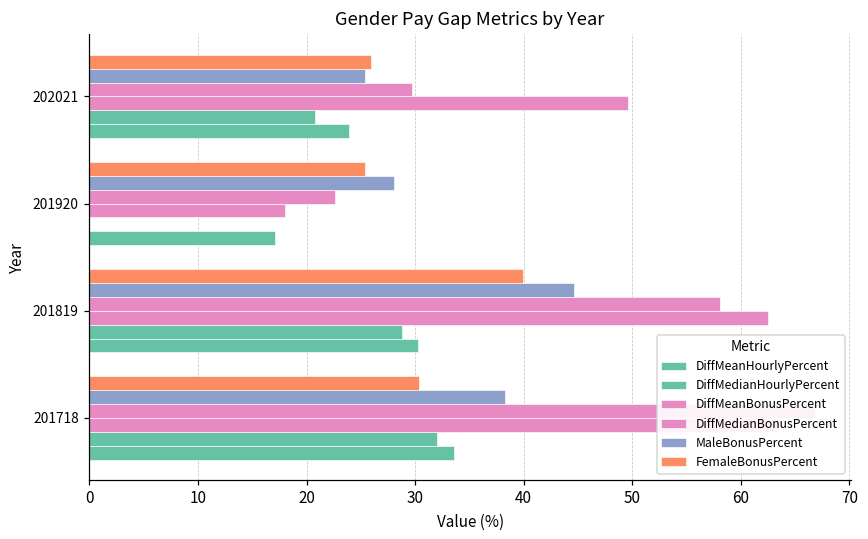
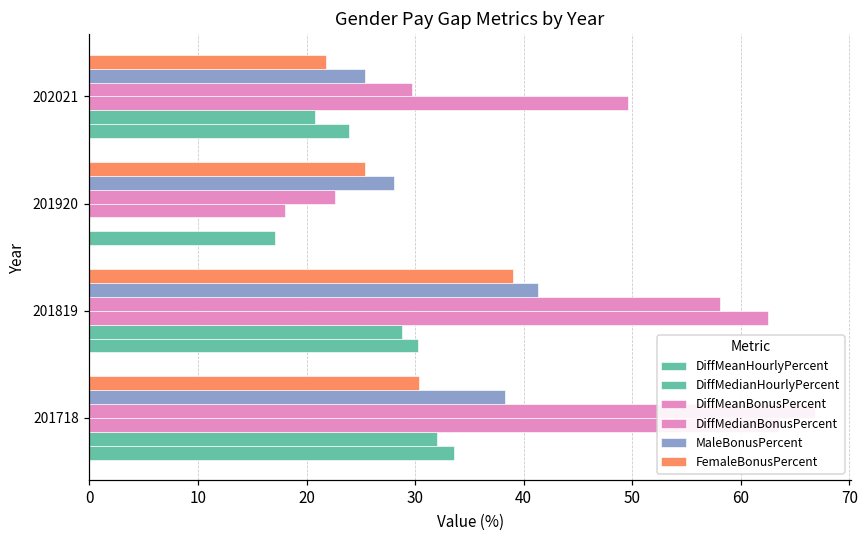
FemaleBonusPercent, 202021: 26 -> 22
FemaleBonusPercent, 201819: 40 -> 39
MaleBonusPercent, 201819: 45 -> 41
